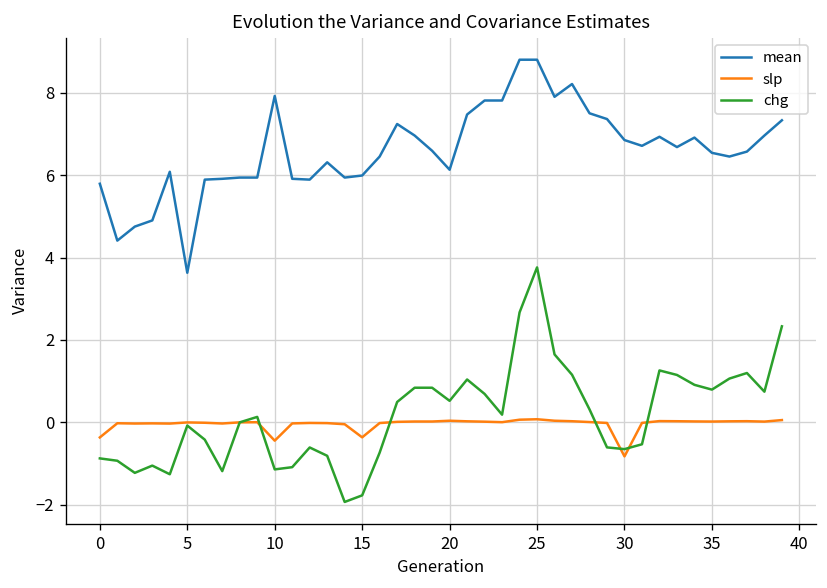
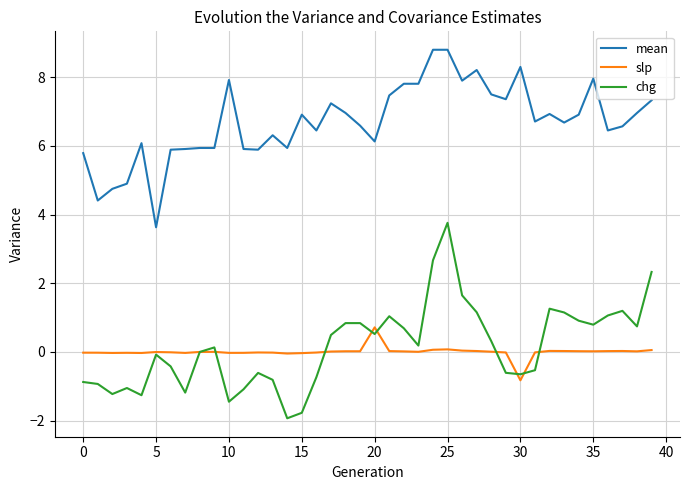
slp, 0: -0.4 -> 0.0
slp, 10: -0.4 -> 0.0
chg, 10: -1.1 -> -1.4
mean, 15: 6.0 -> 6.9
slp, 15: -0.4 -> 0.0
slp, 20: 0.0 -> 0.7
mean, 30: 6.9 -> 8.3
mean, 35: 6.5 -> 8.0
